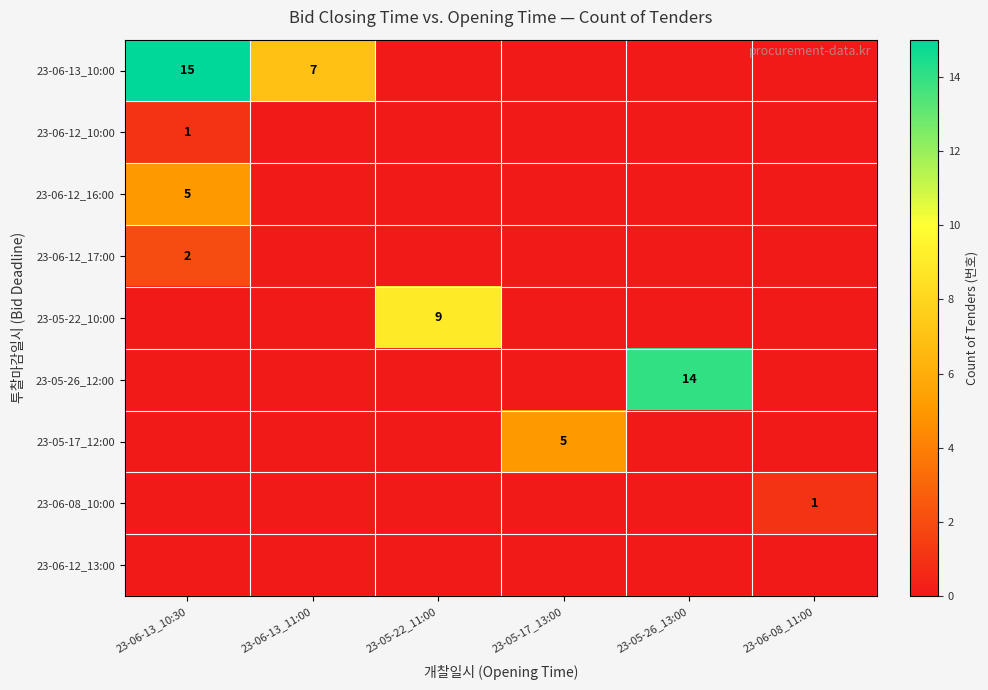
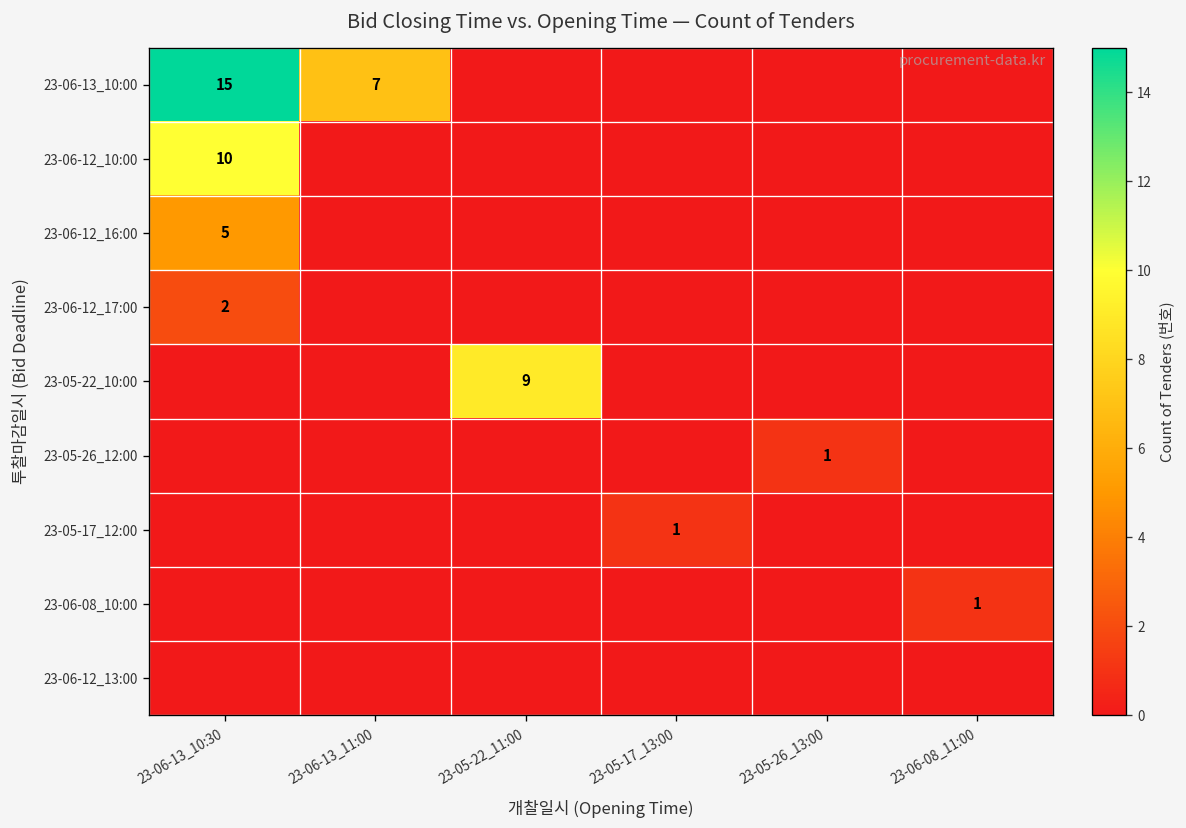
23-06-12_10:00, 23-06-13_10:30: 1 -> 10
23-05-26_12:00, 23-05-26_13:00: 14 -> 1
23-05-17_12:00, 23-05-17_13:00: 5 -> 1
